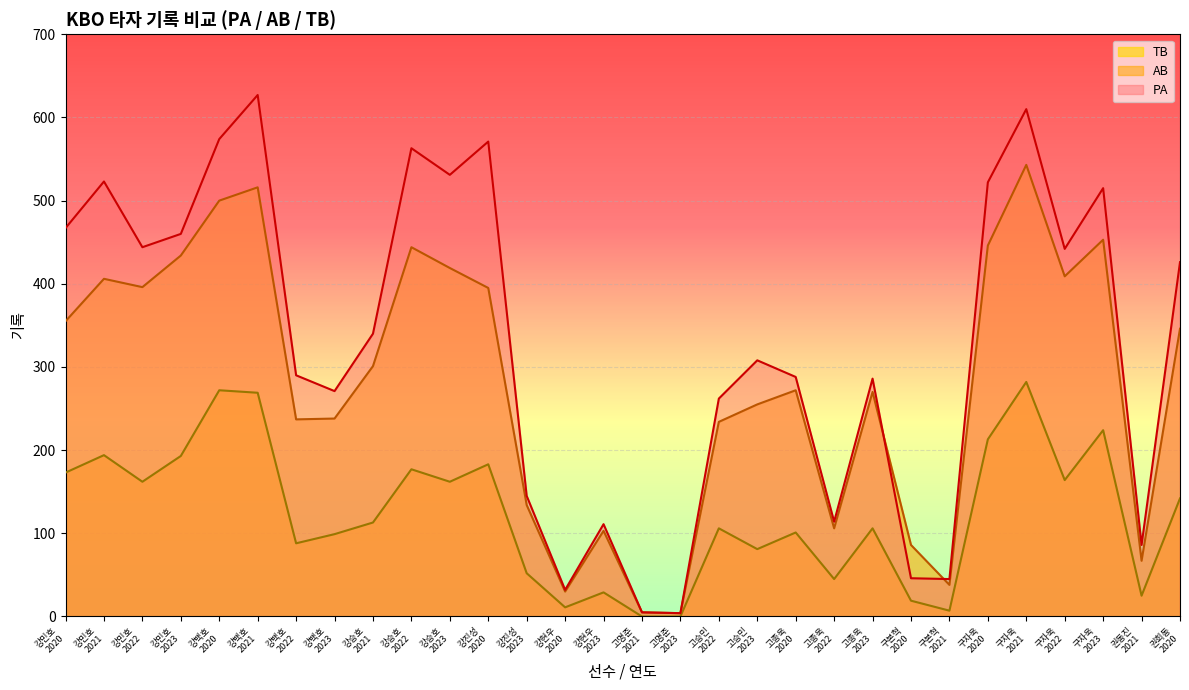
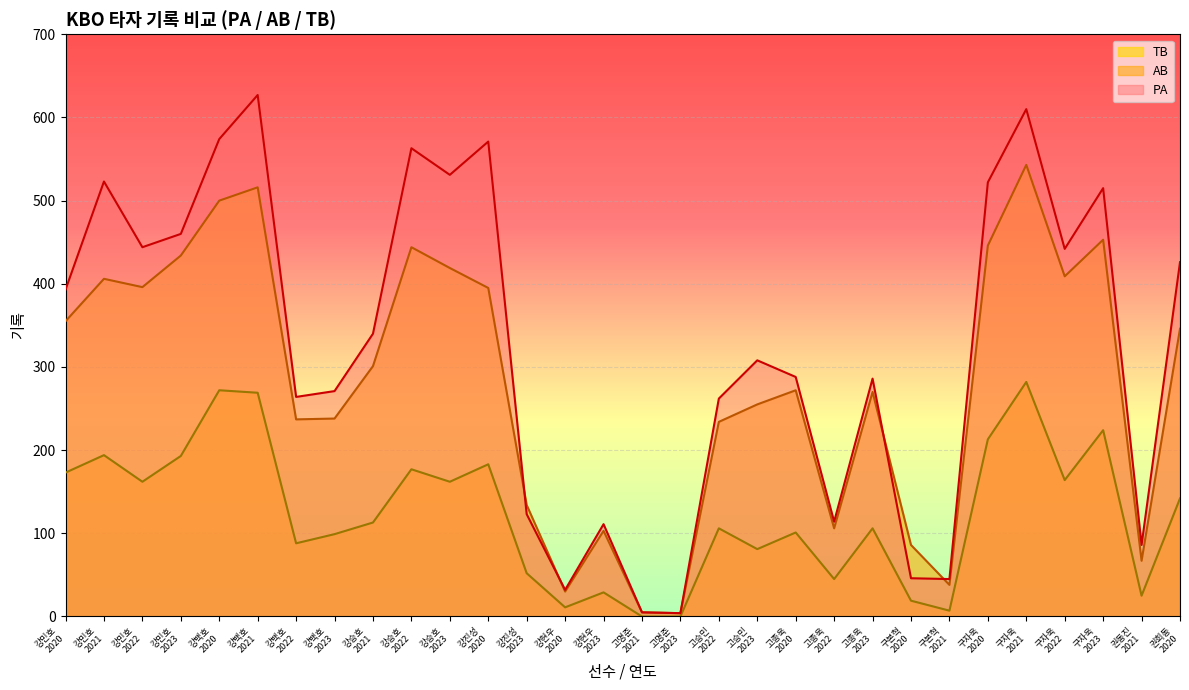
PA, 강민호 2020: 470 -> 390
PA, 강백호 2022: 290 -> 260
PA, 강진성 2023: 150 -> 120
